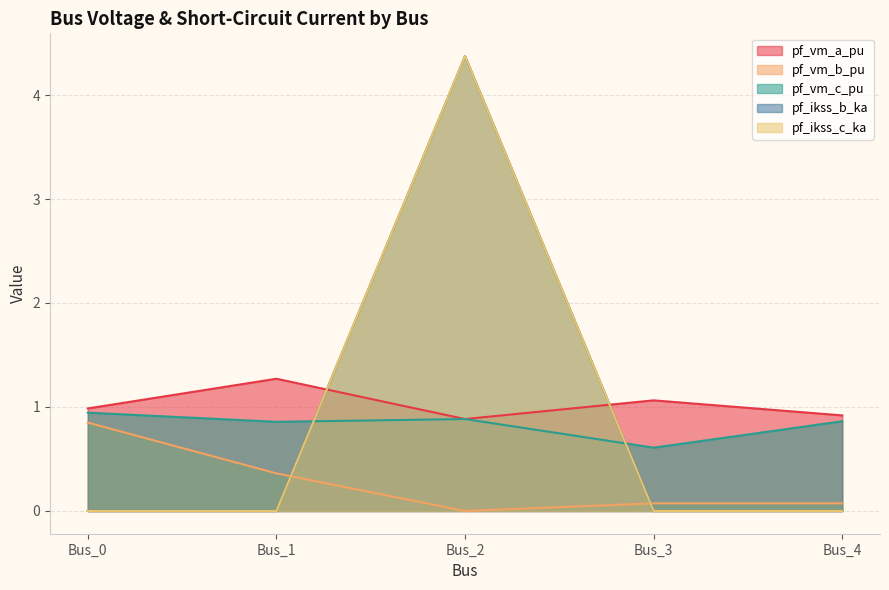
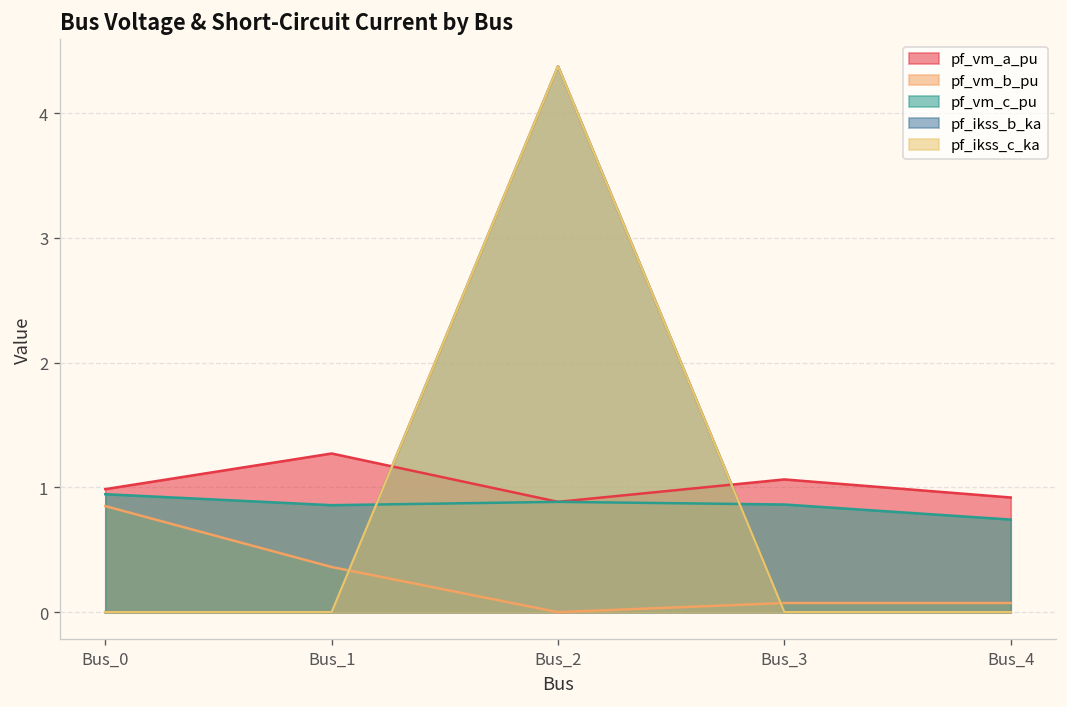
pf_vm_c_pu, Bus_3: 0.61 -> 0.86
pf_vm_c_pu, Bus_4: 0.86 -> 0.74
